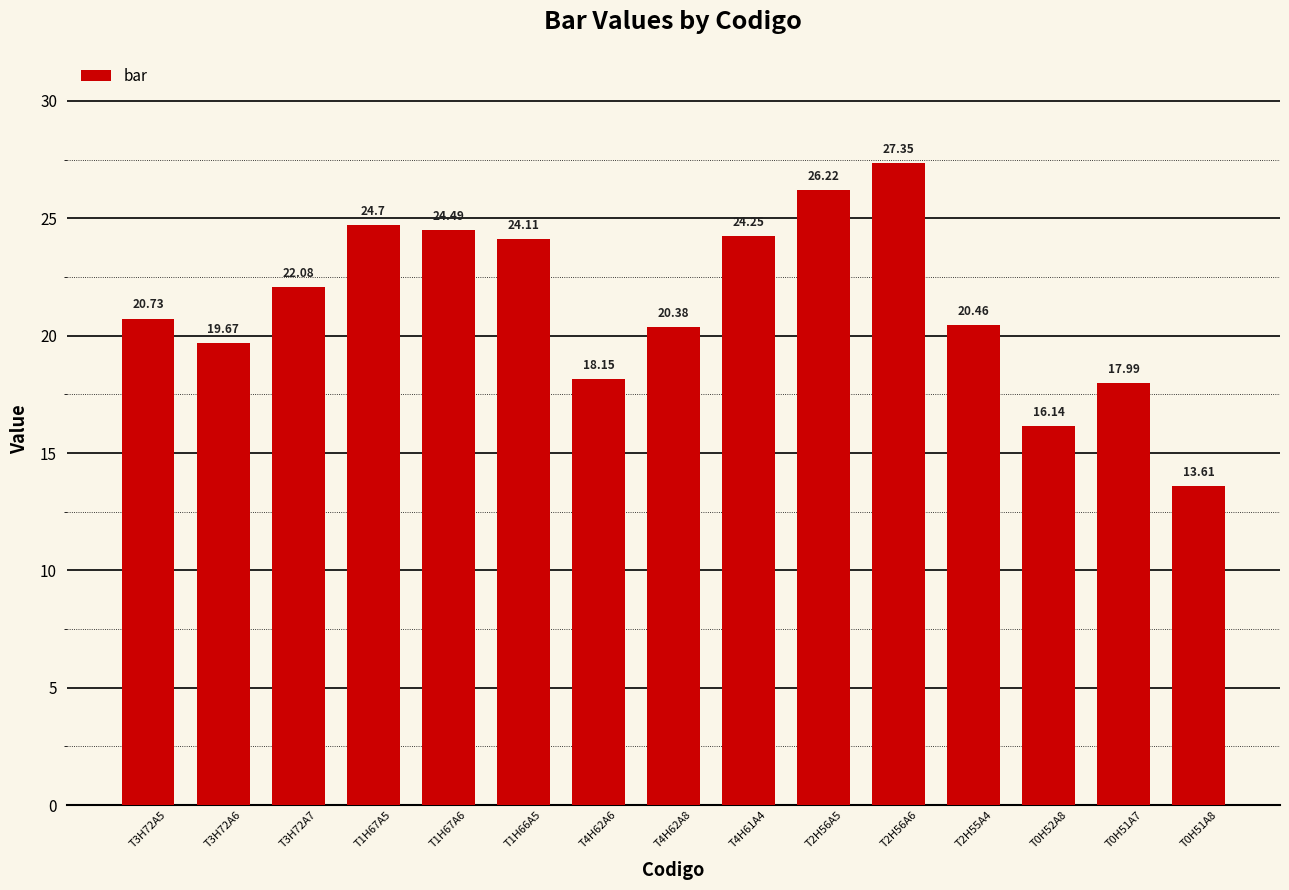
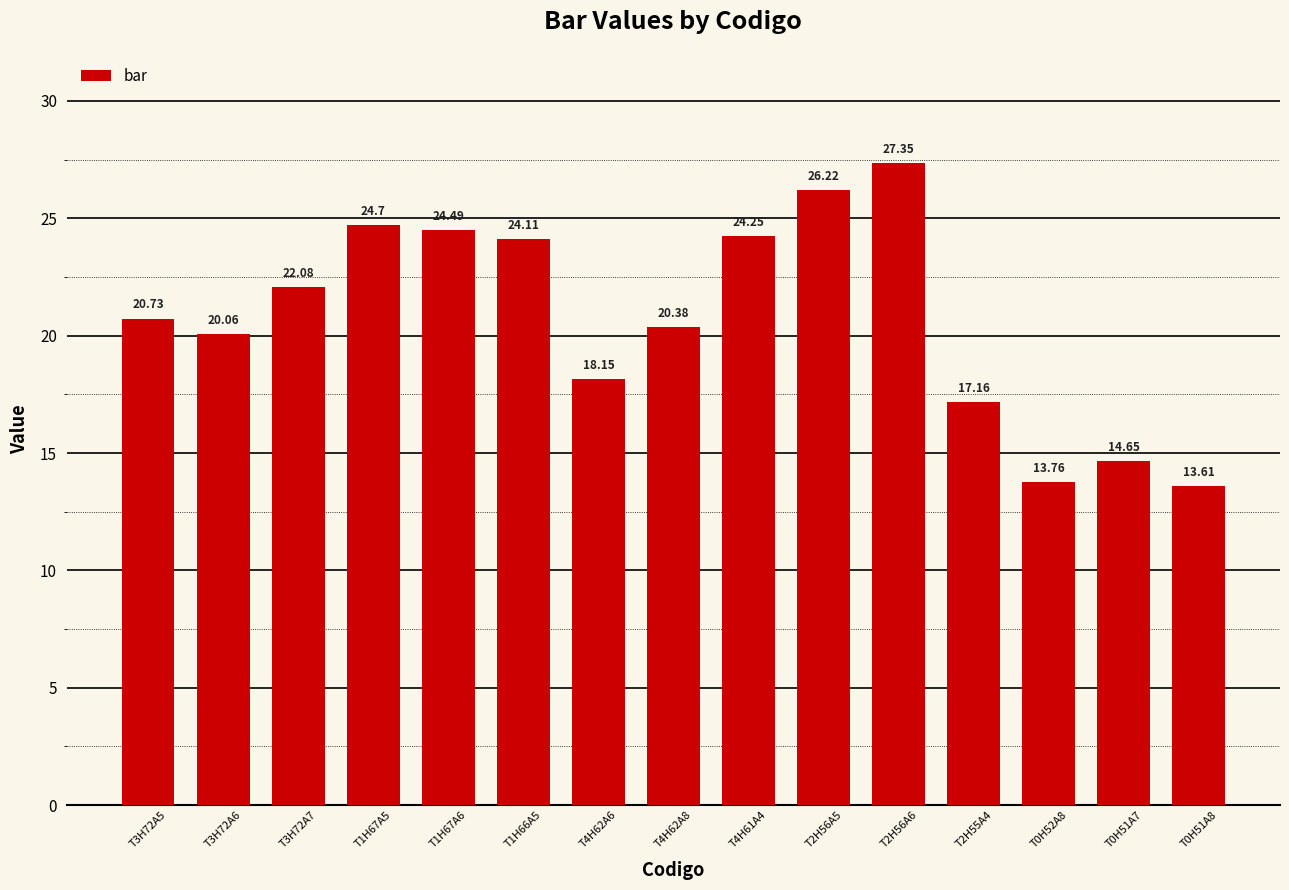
T3H72A6: 19.67 -> 20.06
T2H55A4: 20.46 -> 17.16
T0H52A8: 16.14 -> 13.76
T0H51A7: 17.99 -> 14.65
